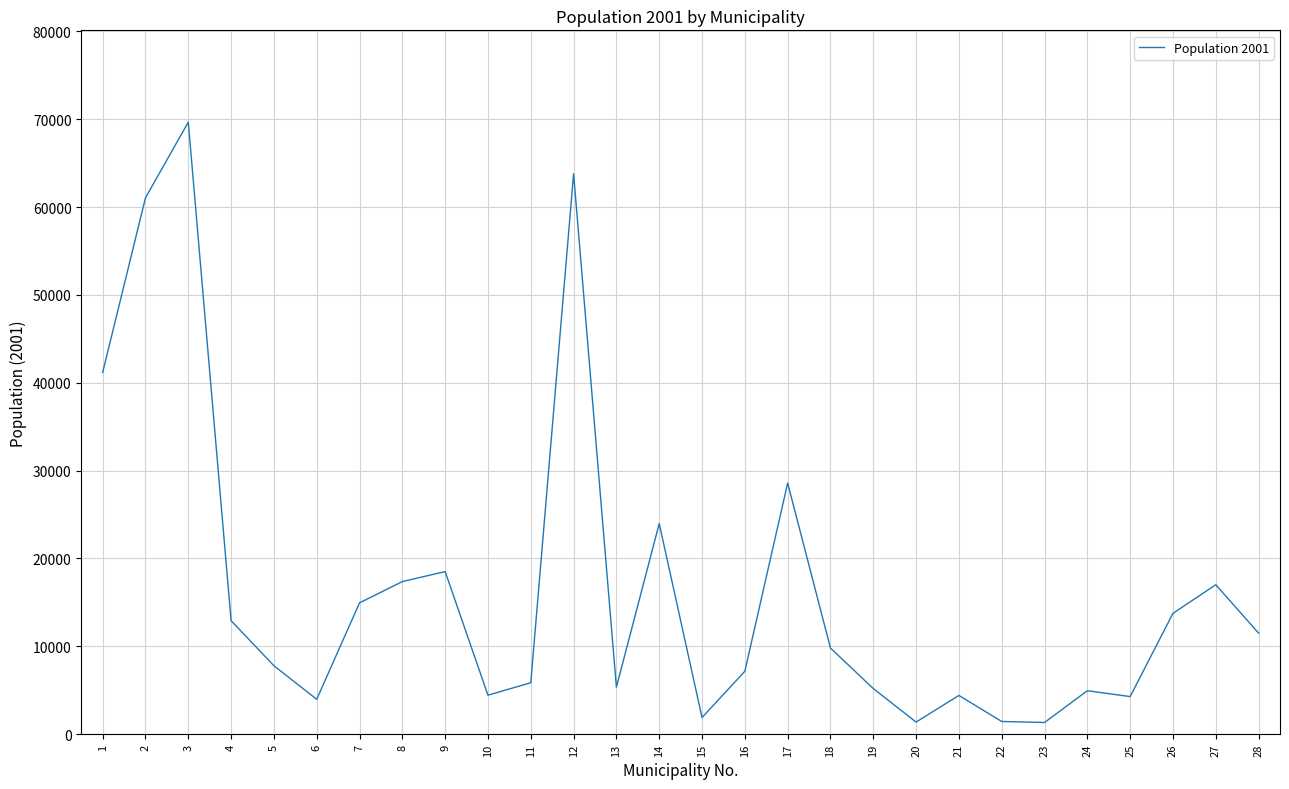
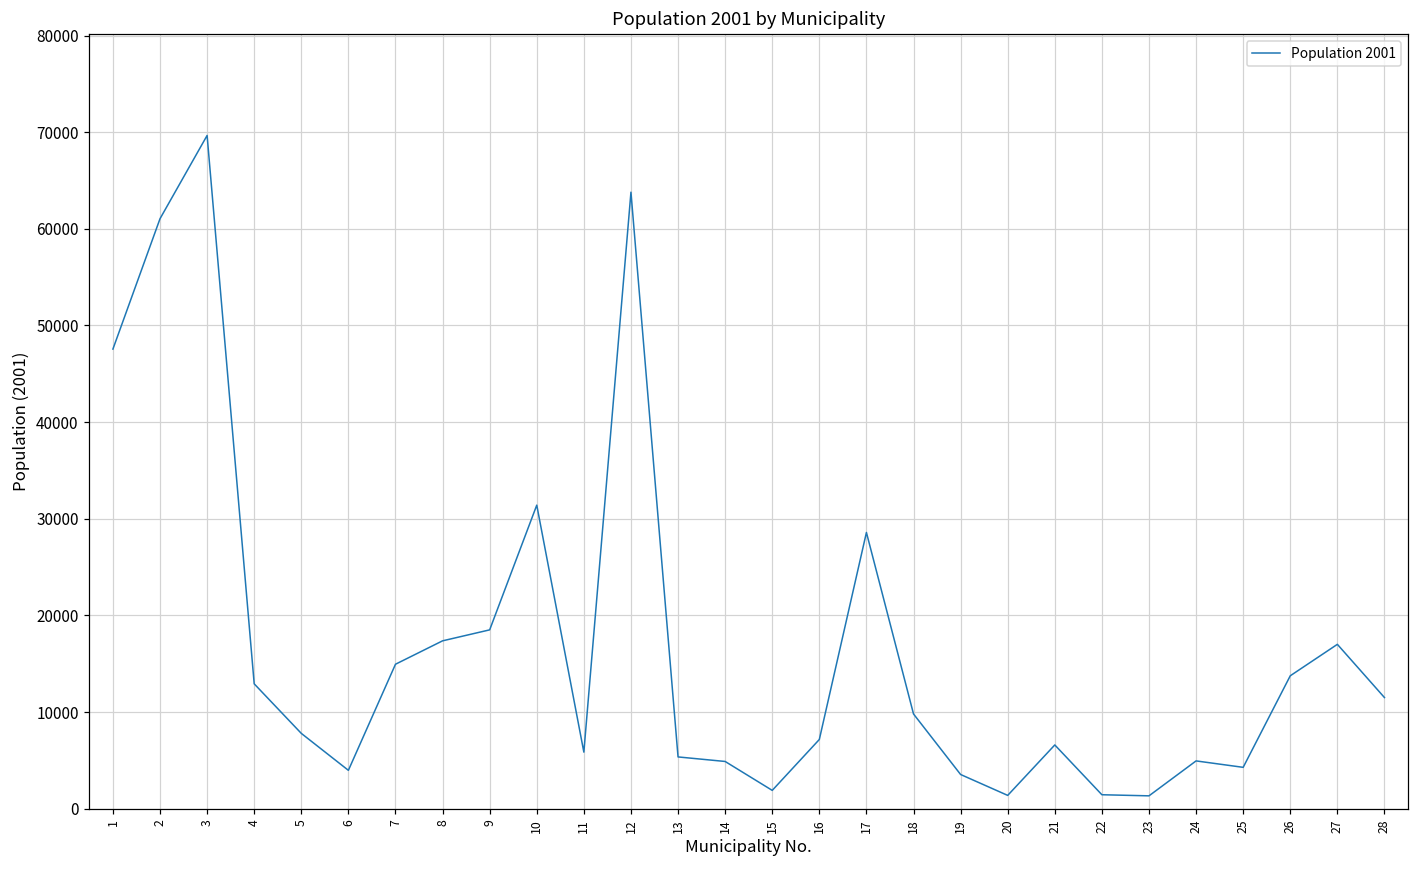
1: 41000 -> 48000
10: 4000 -> 31000
14: 24000 -> 5000
19: 5000 -> 4000
21: 4000 -> 7000
